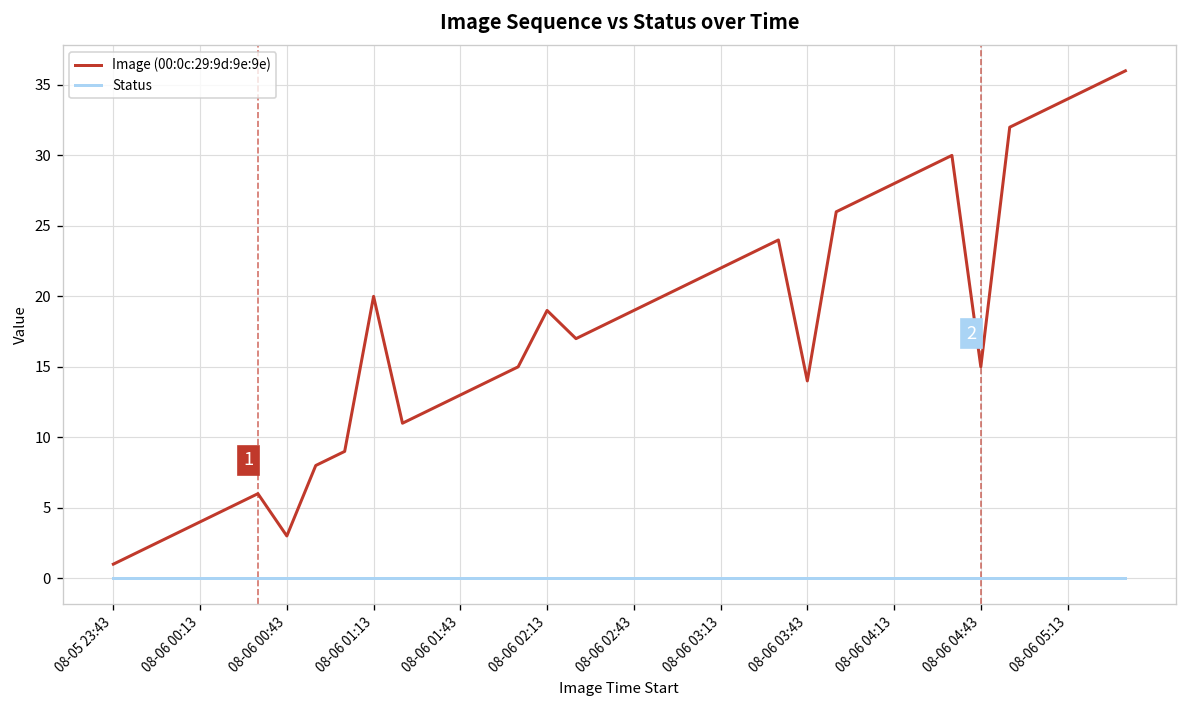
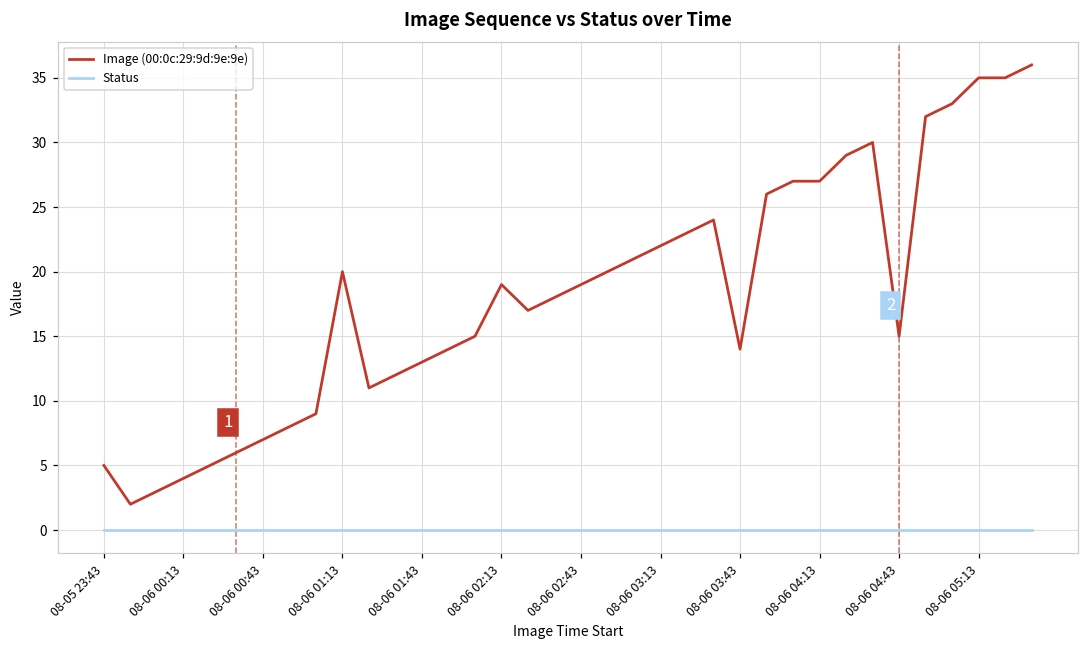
Image (00:0c:29:9d:9e:9e), 08-05 23:43: 1 -> 5
Image (00:0c:29:9d:9e:9e), 08-06 00:43: 3 -> 7
Image (00:0c:29:9d:9e:9e), 08-06 04:13: 28 -> 27
Image (00:0c:29:9d:9e:9e), 08-06 05:13: 34 -> 35
